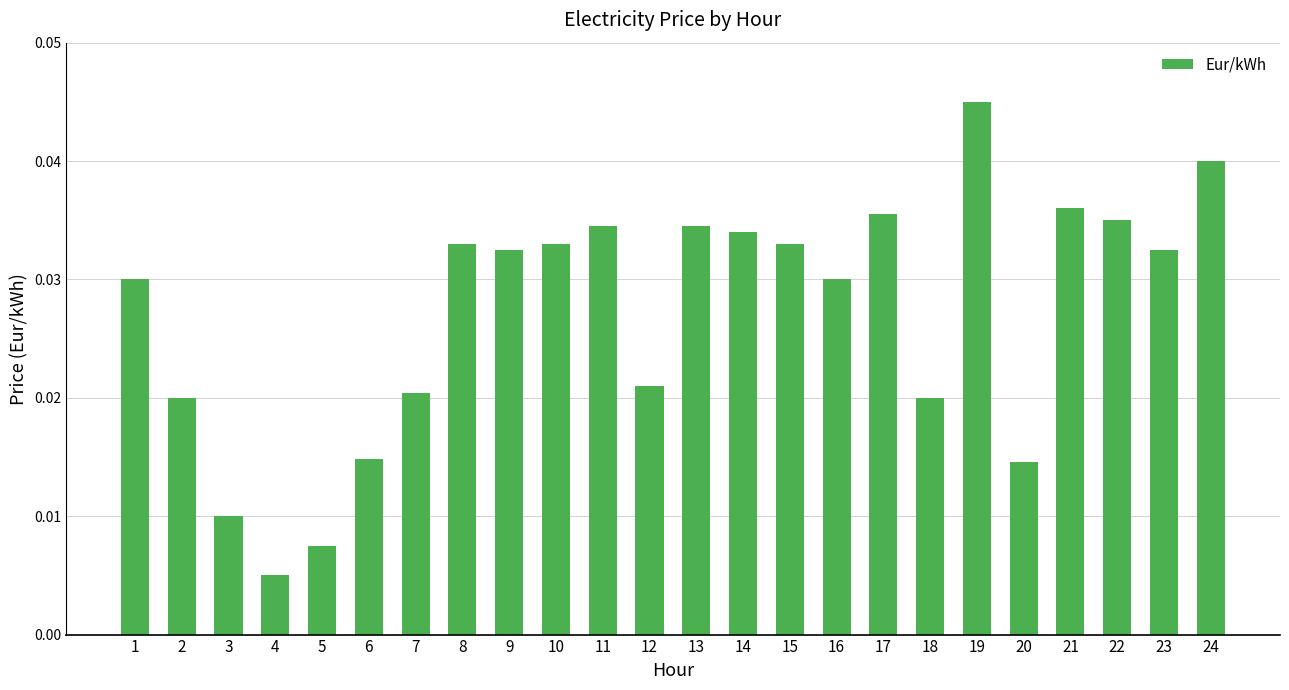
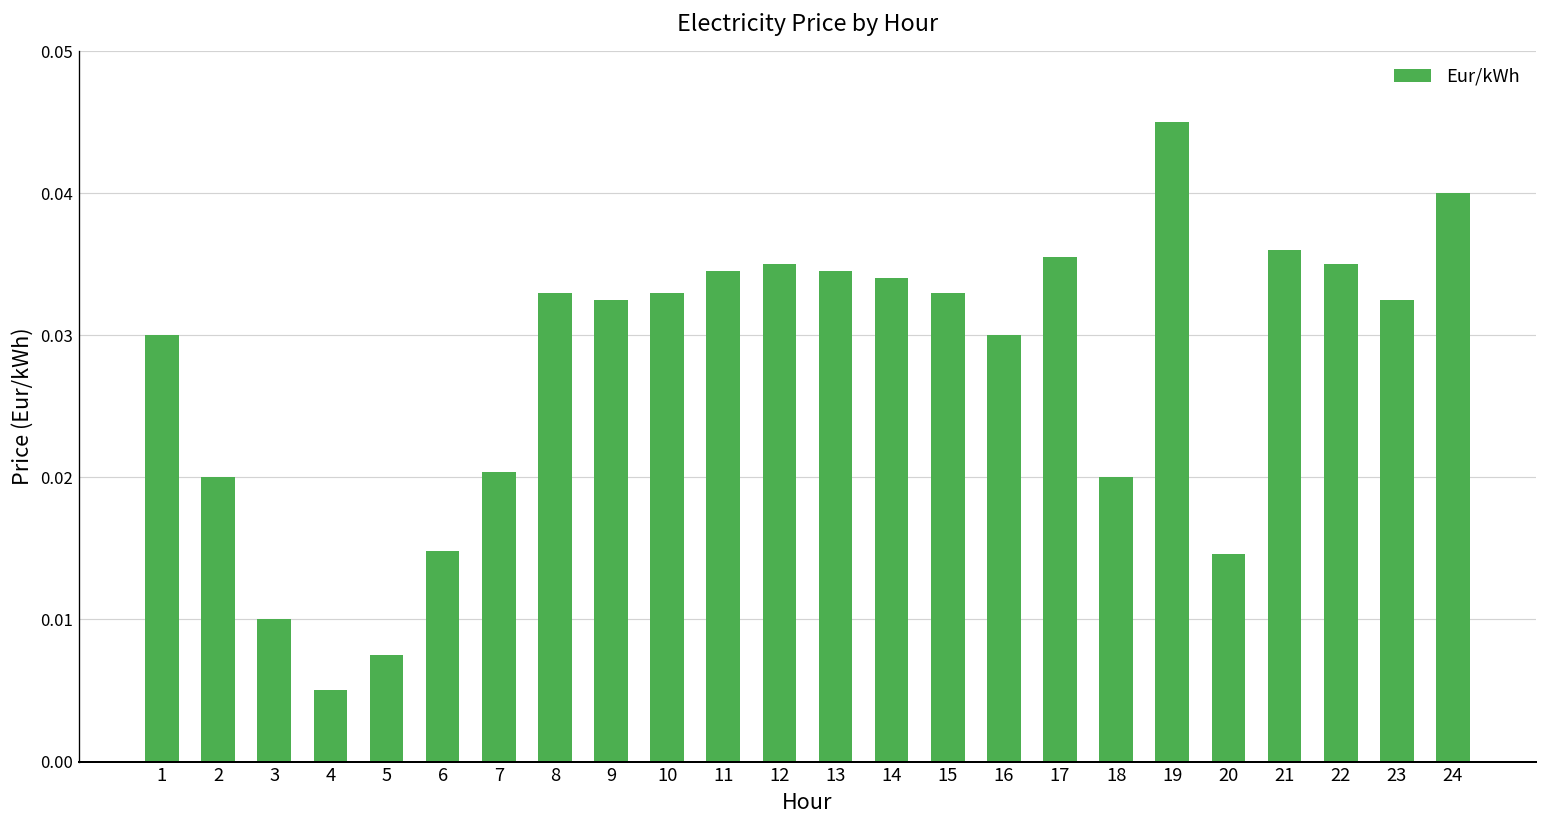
12: 0.021 -> 0.035
